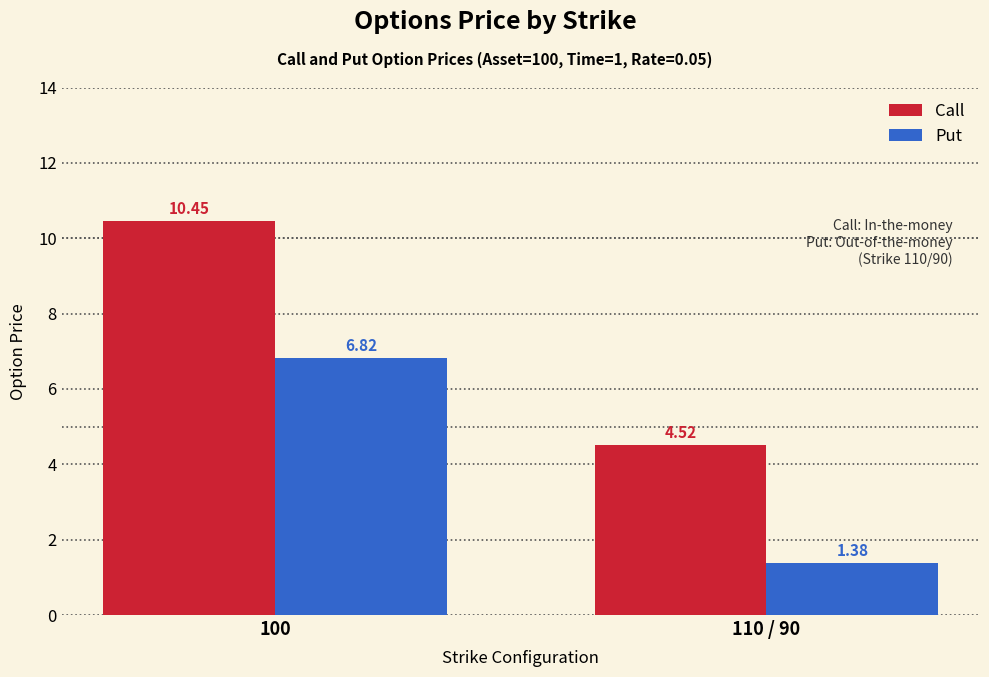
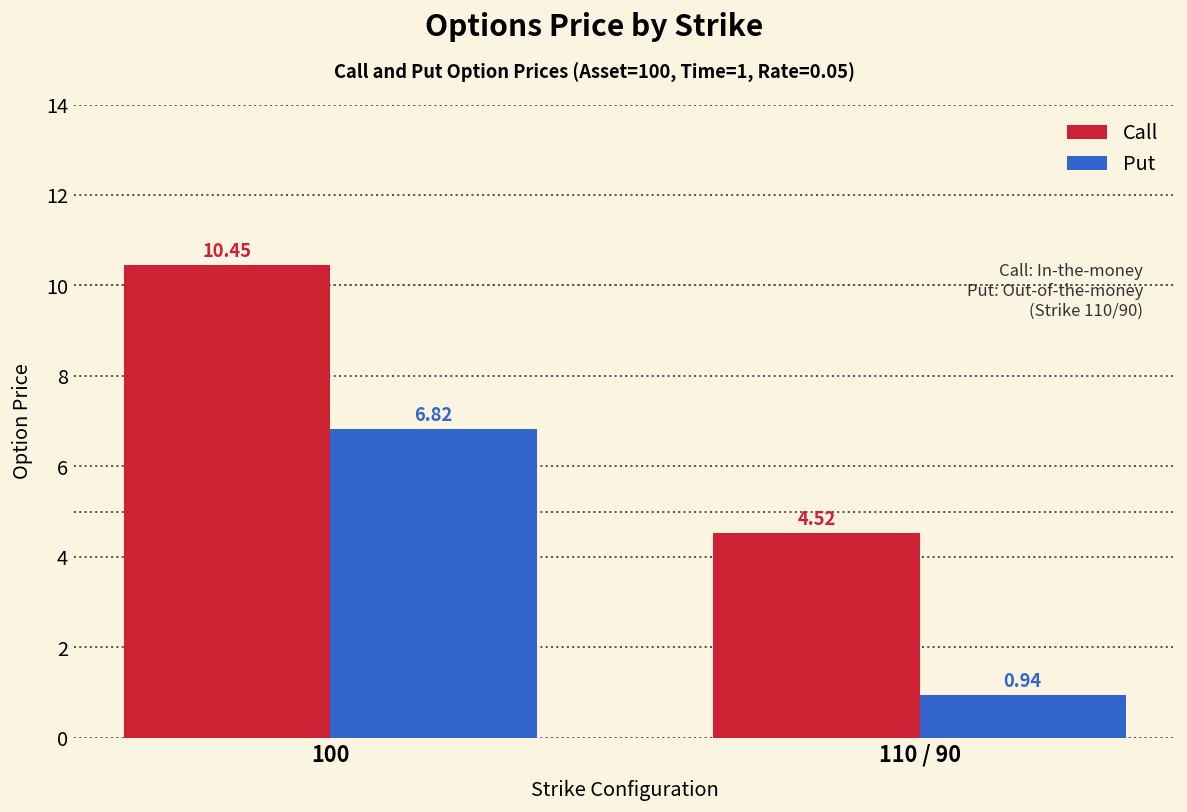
Put, 110 / 90: 1.38 -> 0.94
